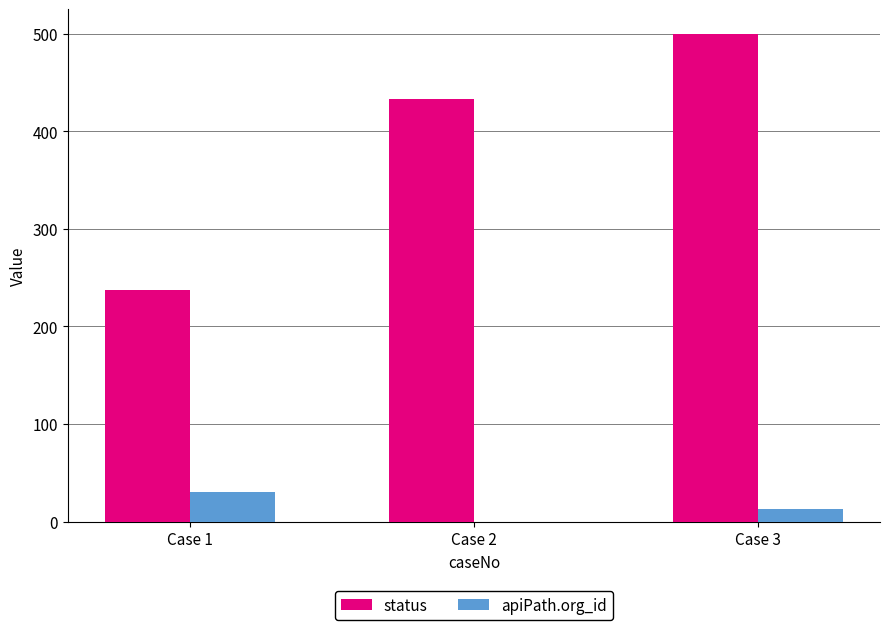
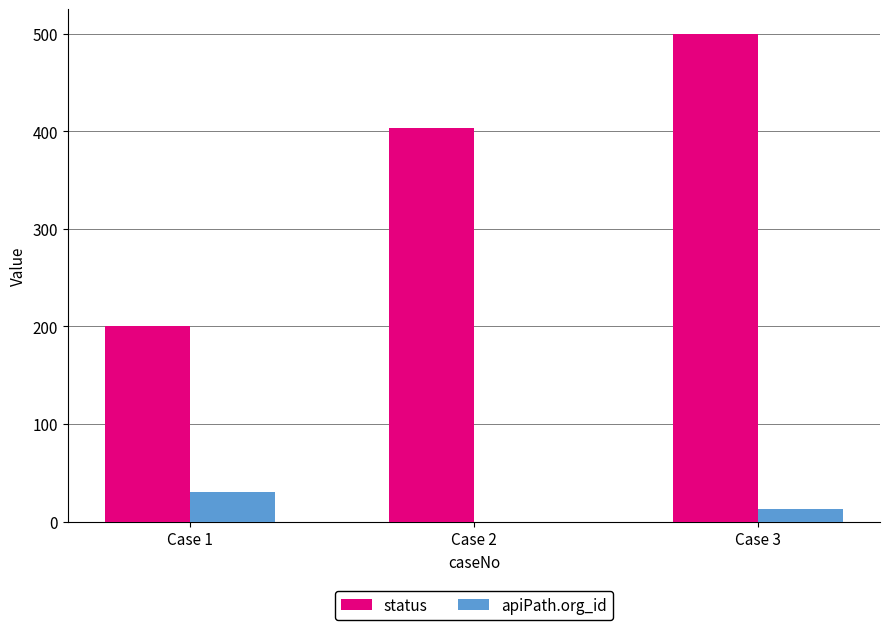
status, Case 1: 240 -> 200
status, Case 2: 430 -> 400
